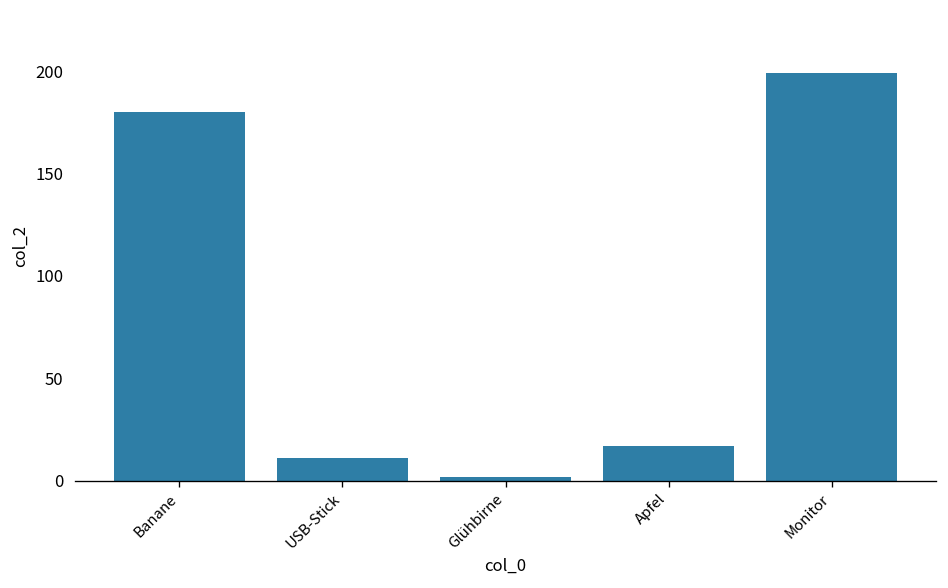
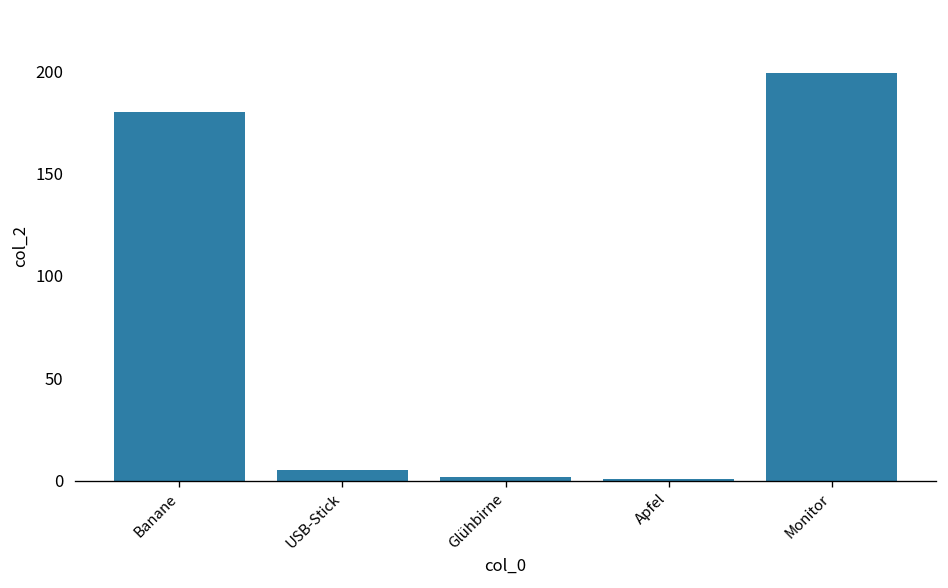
USB-Stick: 11 -> 5
Apfel: 17 -> 1
